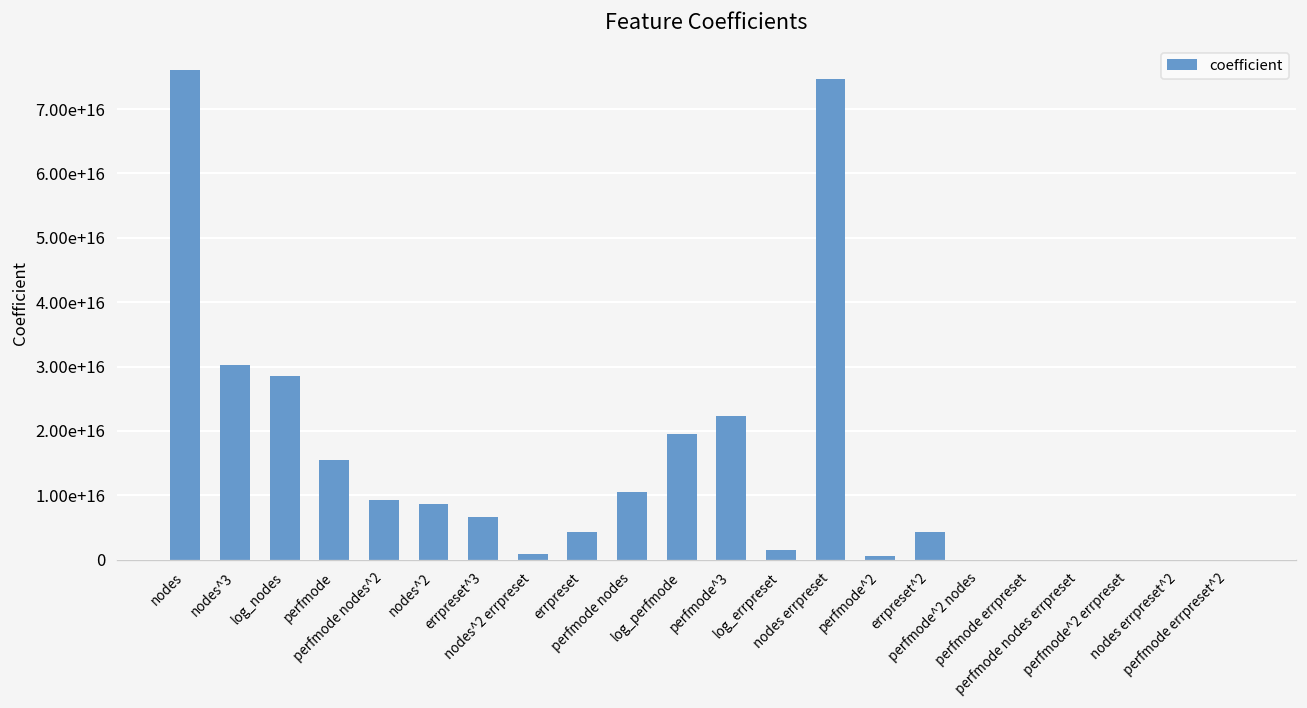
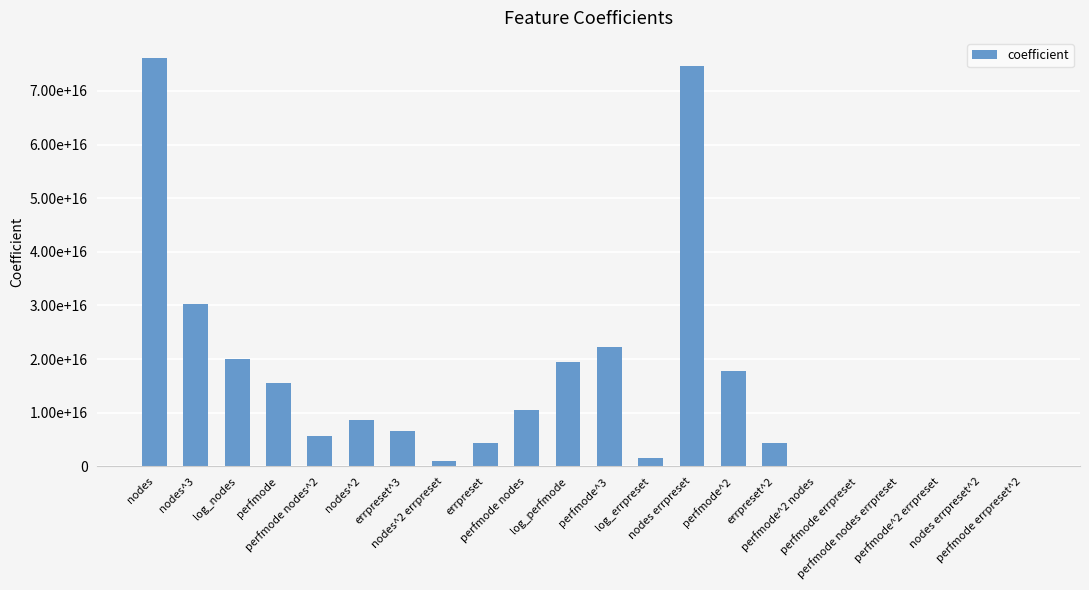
log_nodes: 29000000000000000 -> 20000000000000000
perfmode nodes^2: 9000000000000000 -> 6000000000000000
perfmode^2: 1000000000000000 -> 18000000000000000
